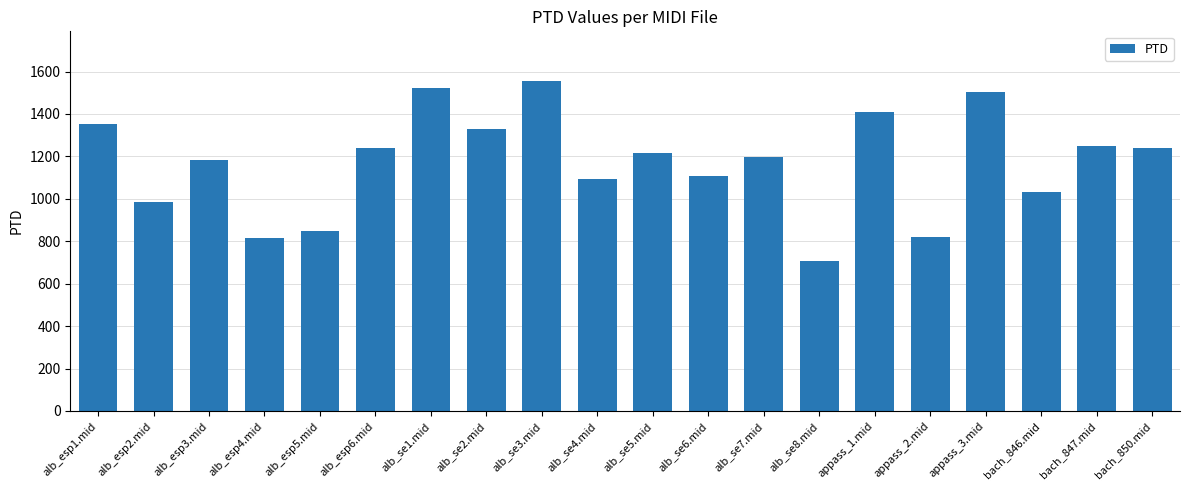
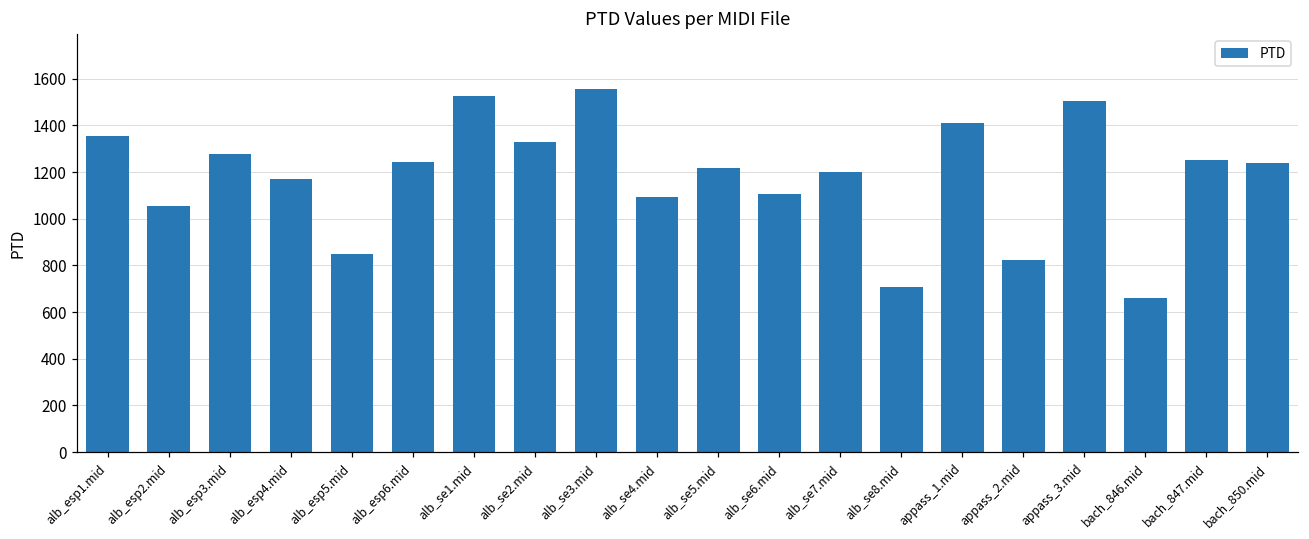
alb_esp2.mid: 980 -> 1050
alb_esp3.mid: 1180 -> 1280
alb_esp4.mid: 820 -> 1170
bach_846.mid: 1030 -> 660
